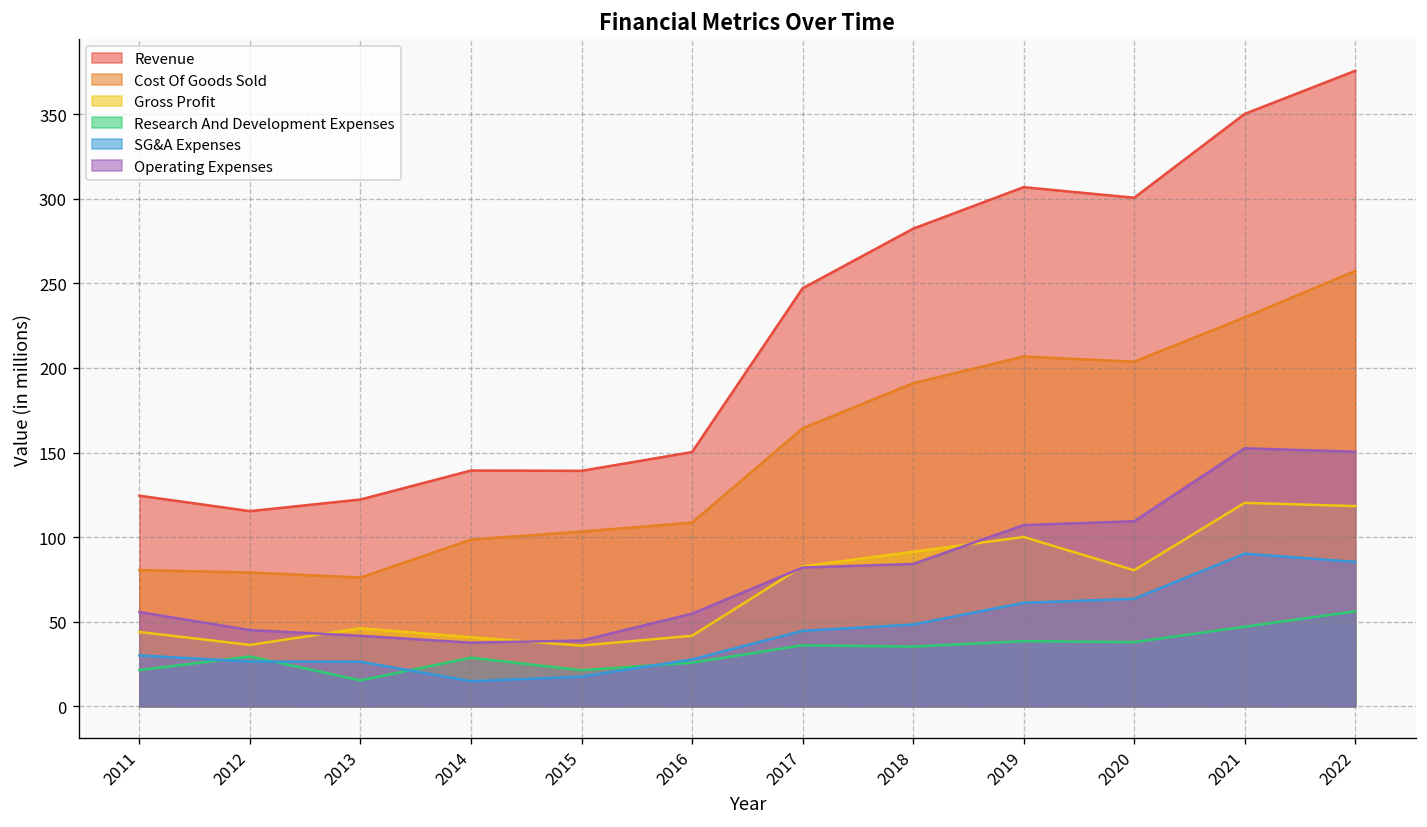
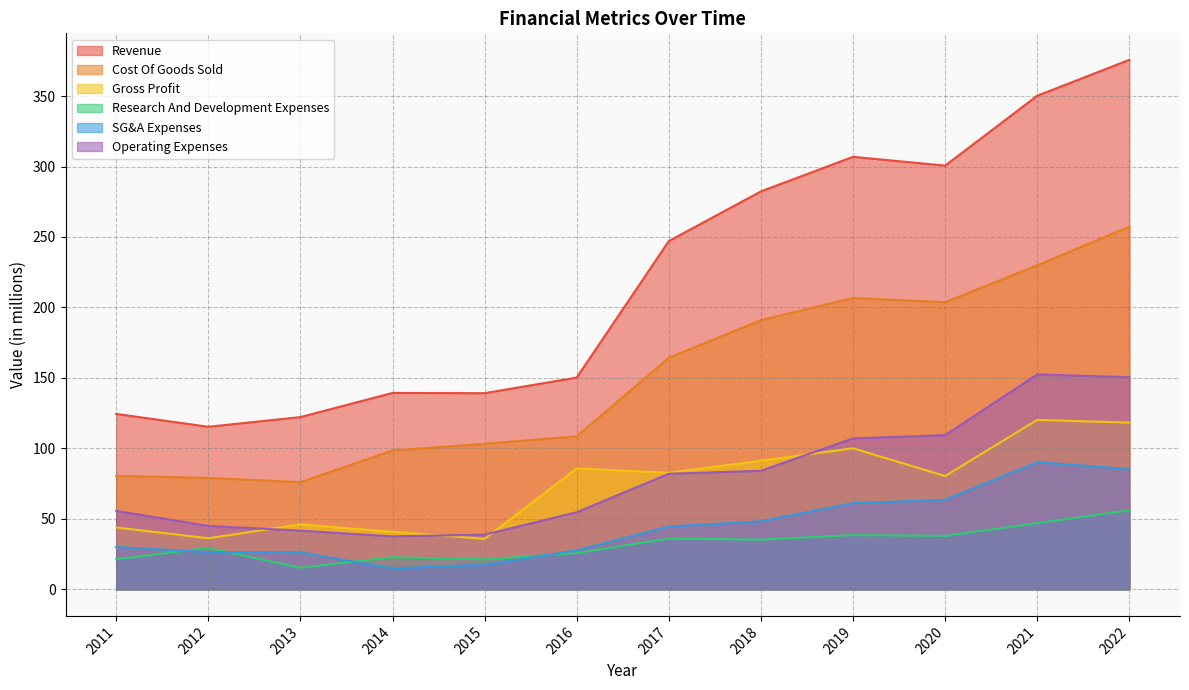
Research And Development Expenses, 2014: 29 -> 23
Gross Profit, 2016: 42 -> 86
